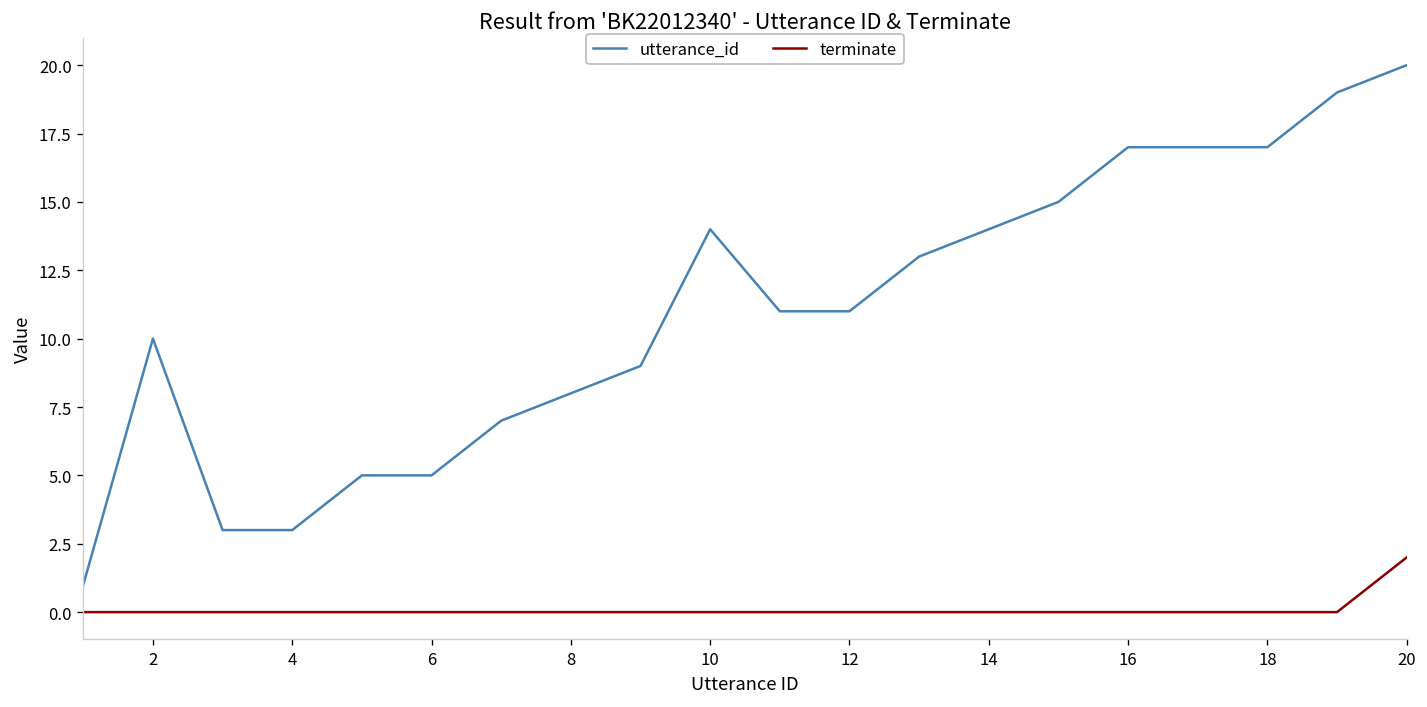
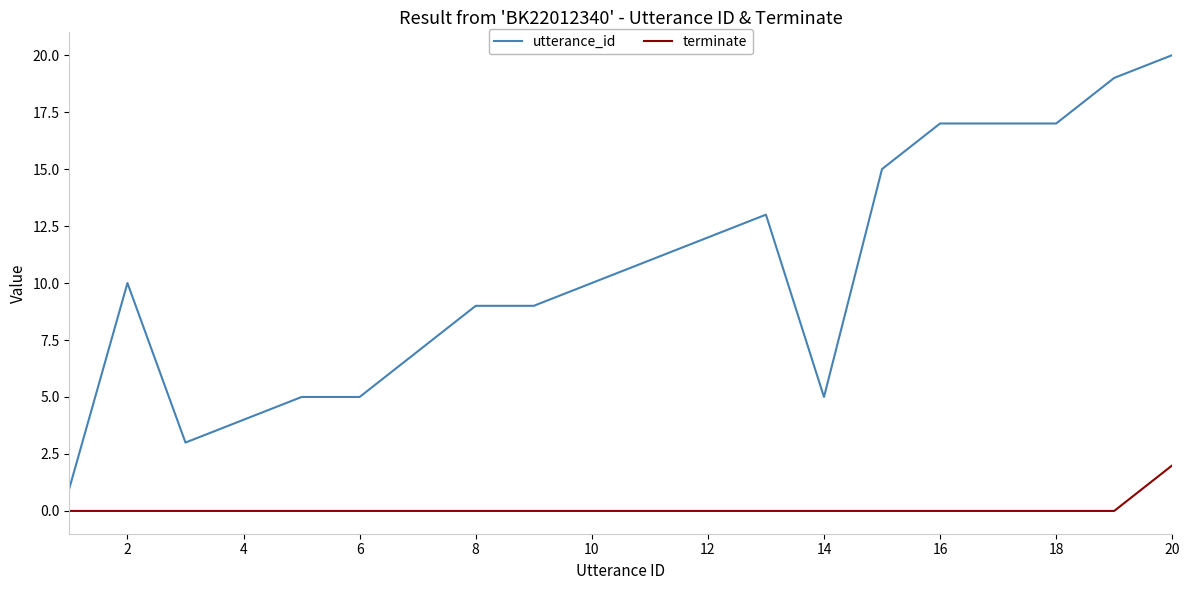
utterance_id, 4: 3 -> 4
utterance_id, 8: 8 -> 9
utterance_id, 10: 14 -> 10
utterance_id, 12: 11 -> 12
utterance_id, 14: 14 -> 5
